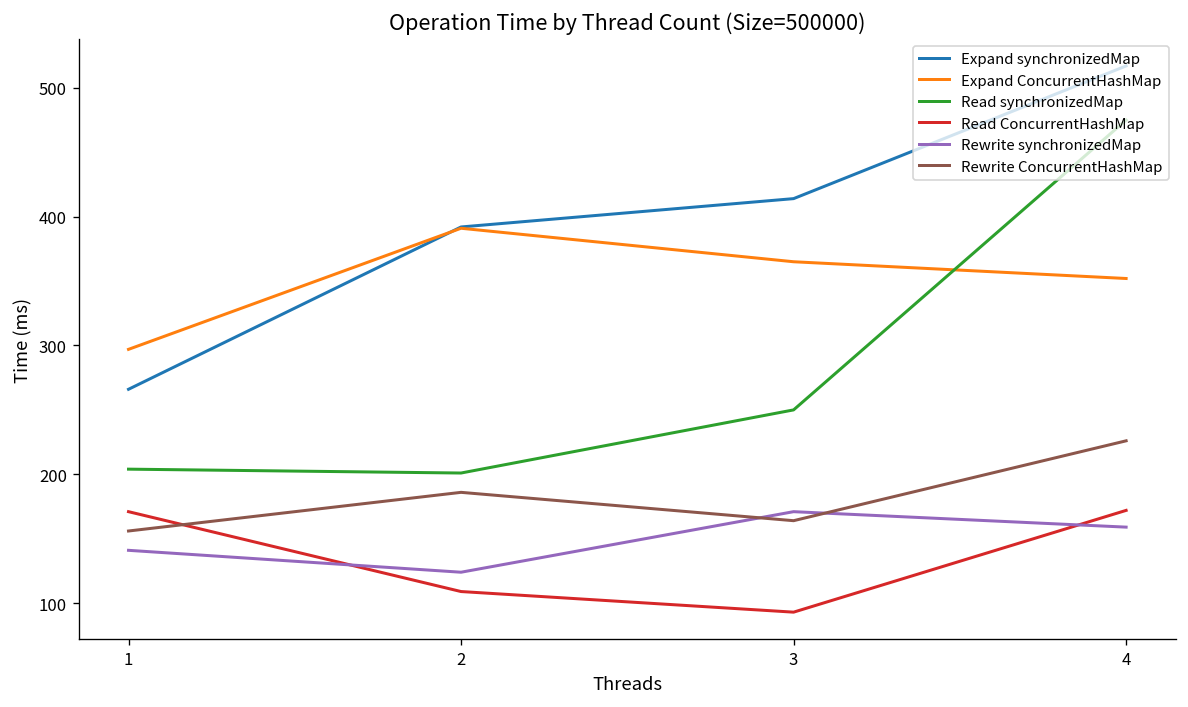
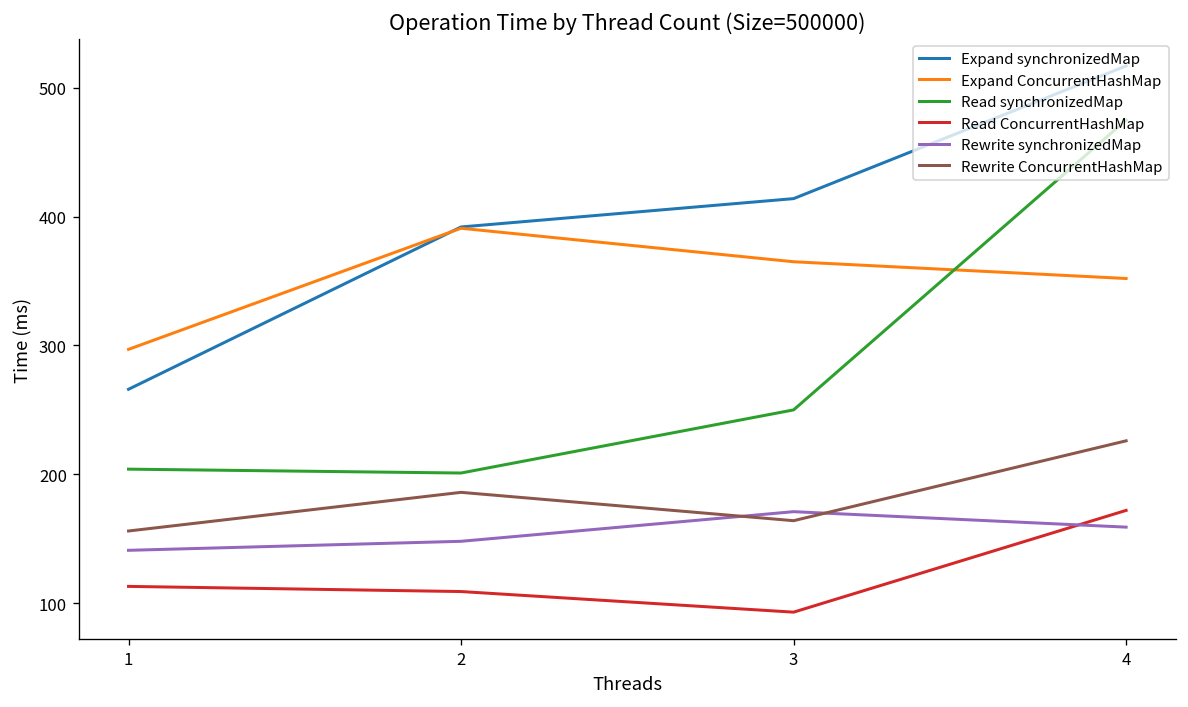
Read ConcurrentHashMap, 1: 171 -> 113
Rewrite synchronizedMap, 2: 124 -> 148
